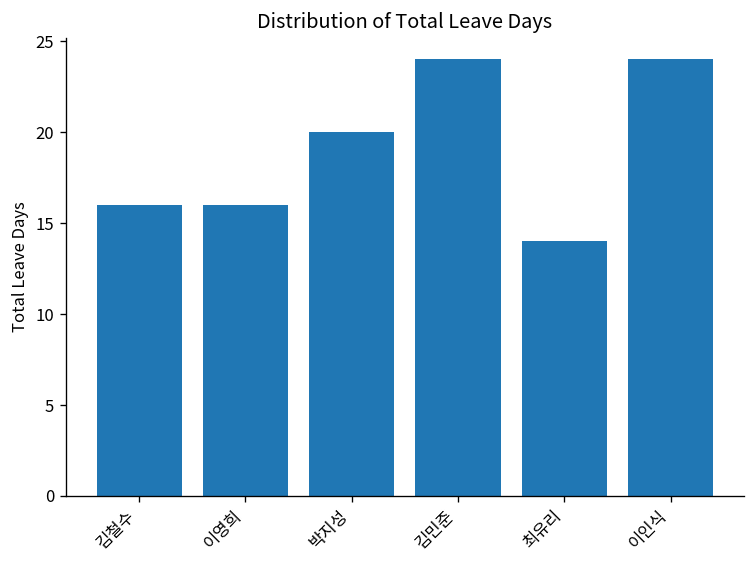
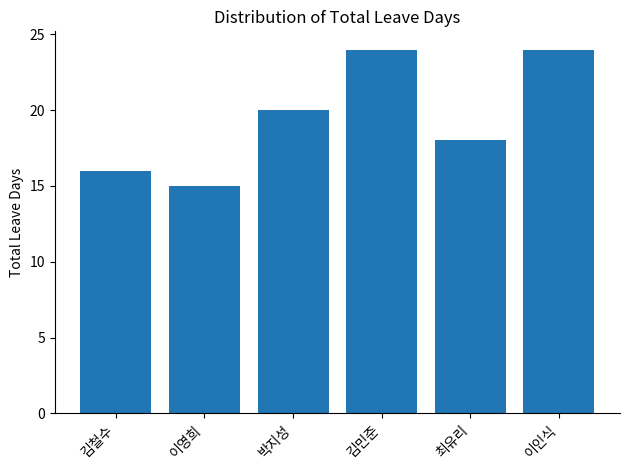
이영희: 16 -> 15
최유리: 14 -> 18
